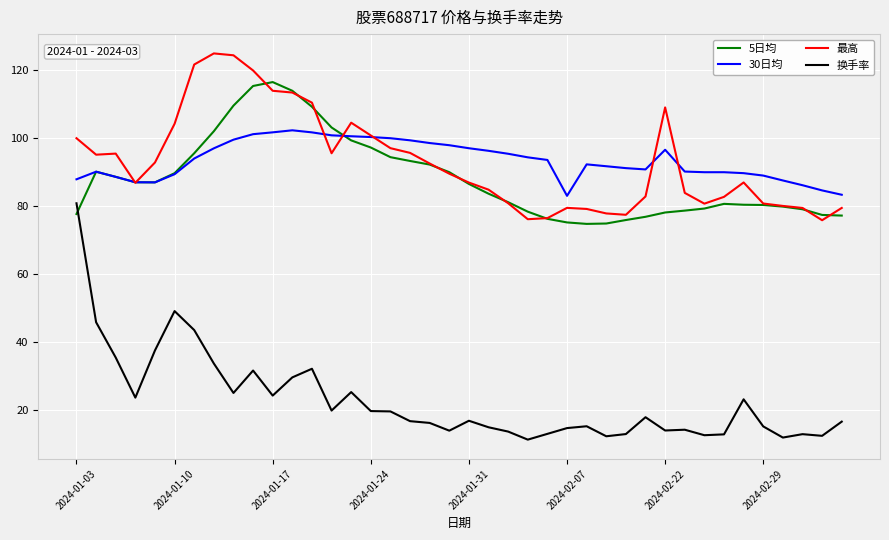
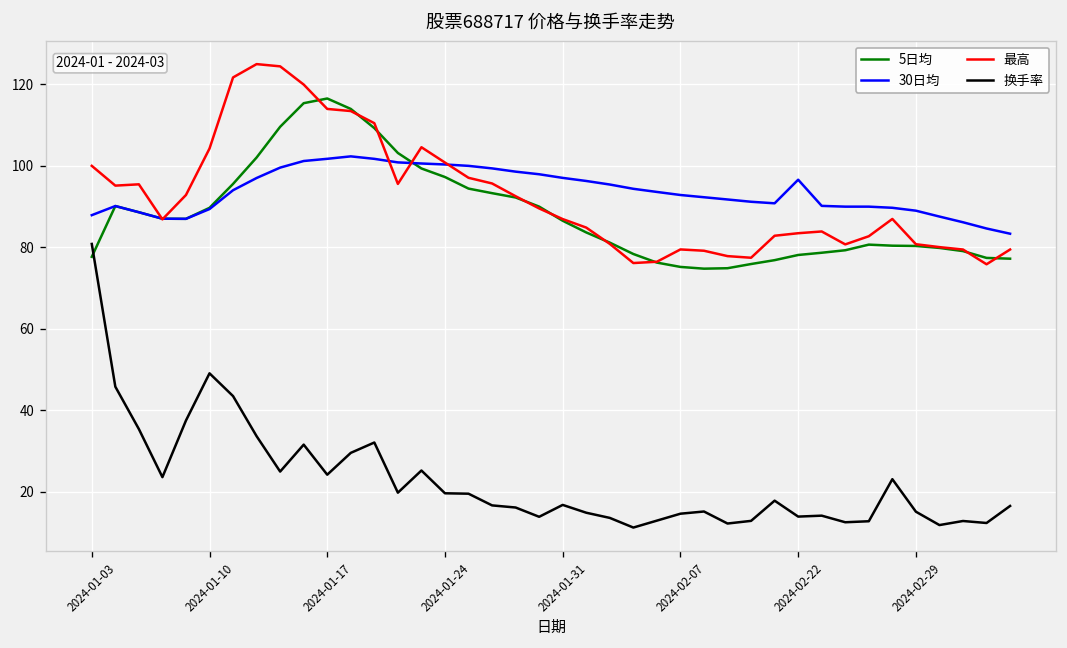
30日均, 2024-02-07: 83 -> 93
最高, 2024-02-22: 109 -> 84
